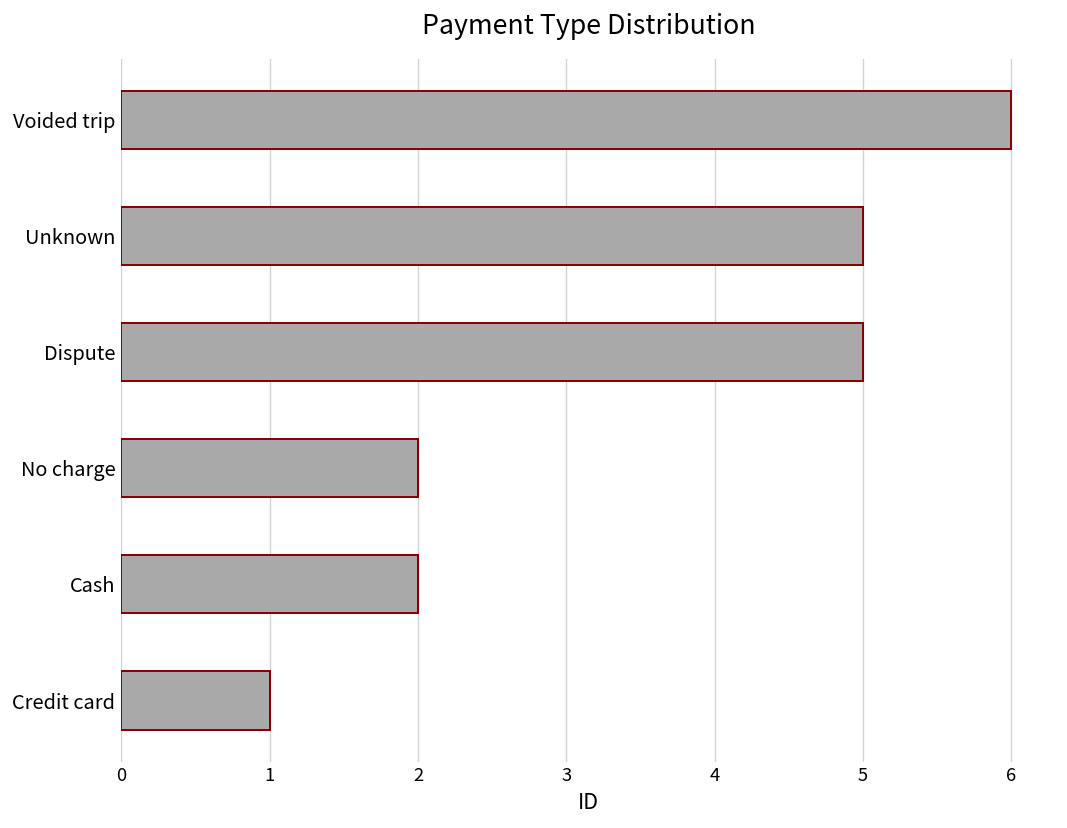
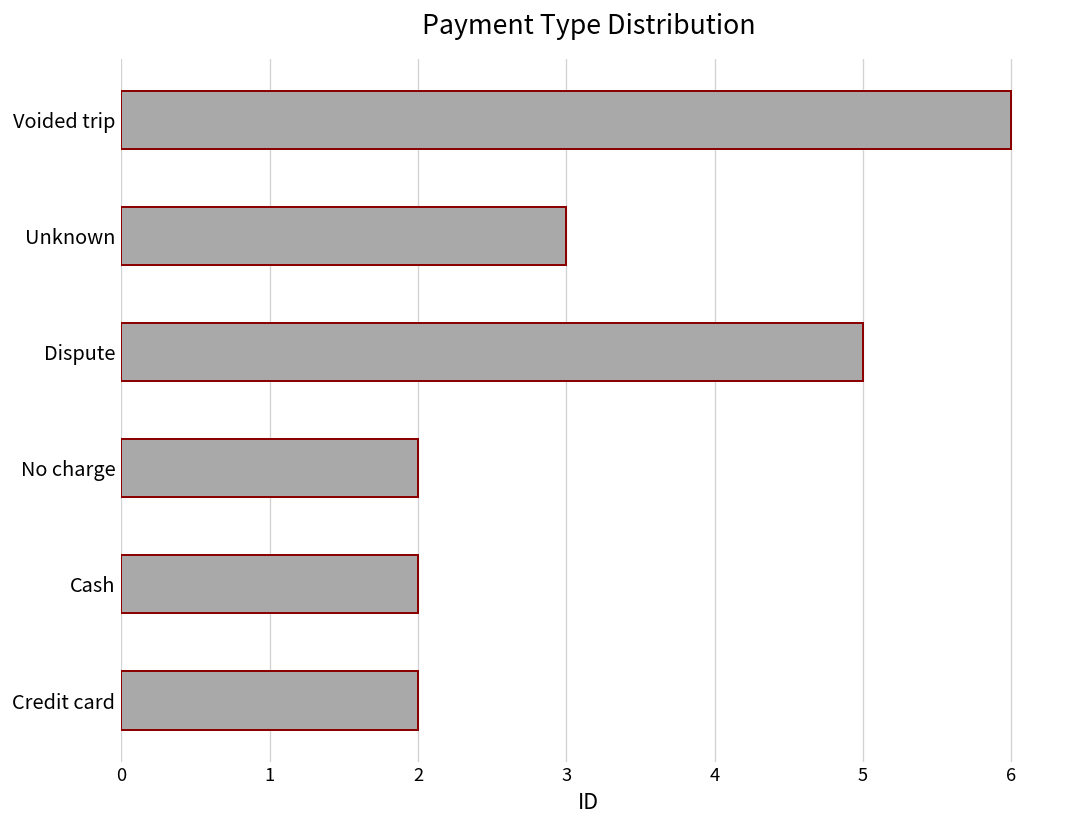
Unknown: 5 -> 3
Credit card: 1 -> 2
